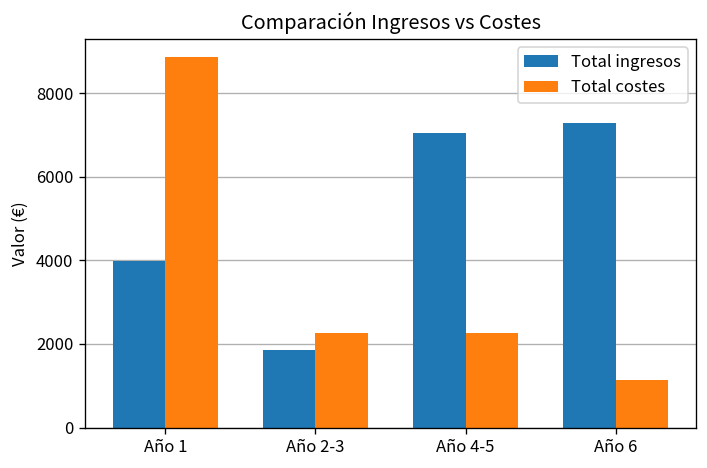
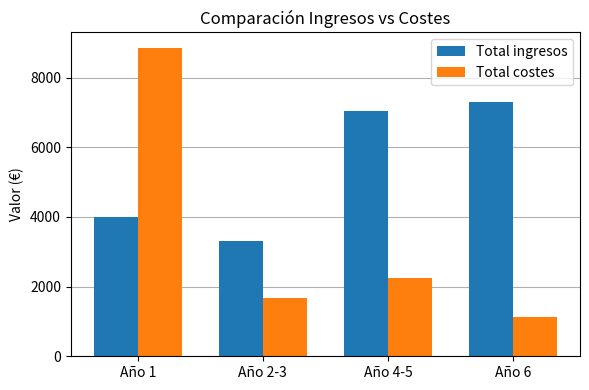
Total ingresos, Año 2-3: 1900 -> 3300
Total costes, Año 2-3: 2300 -> 1700
